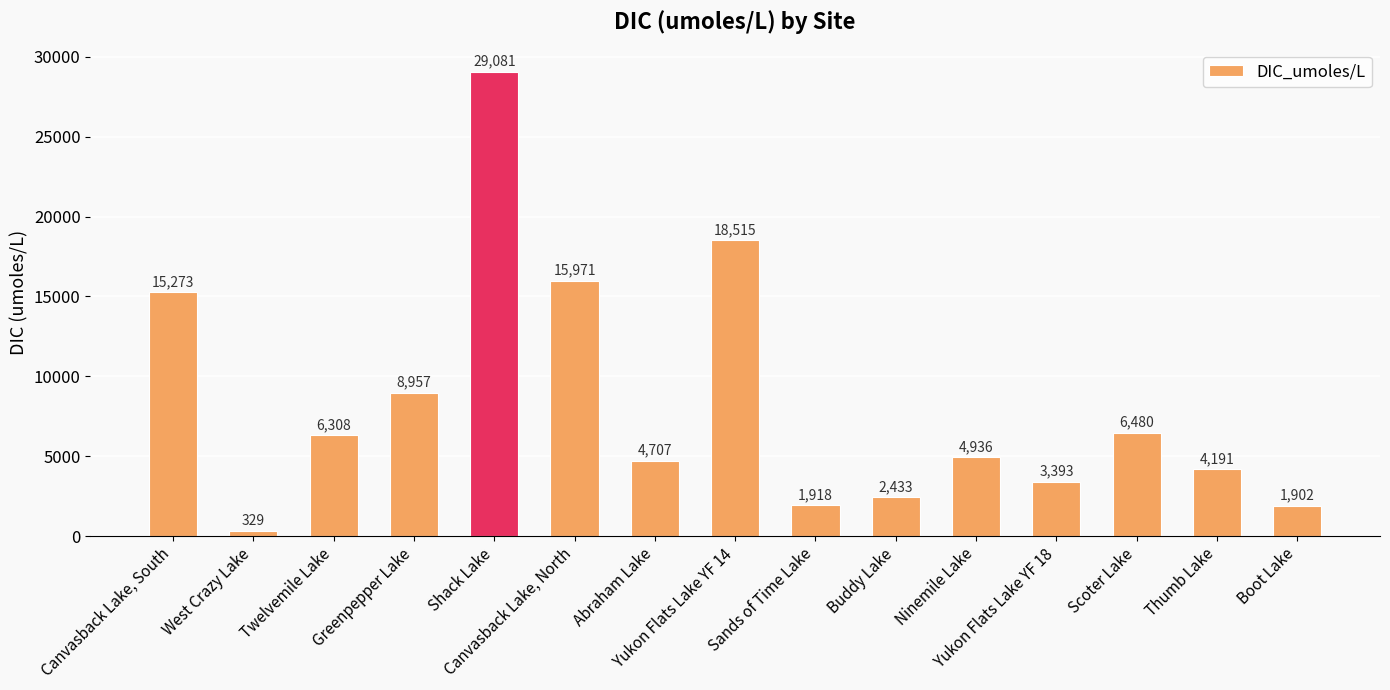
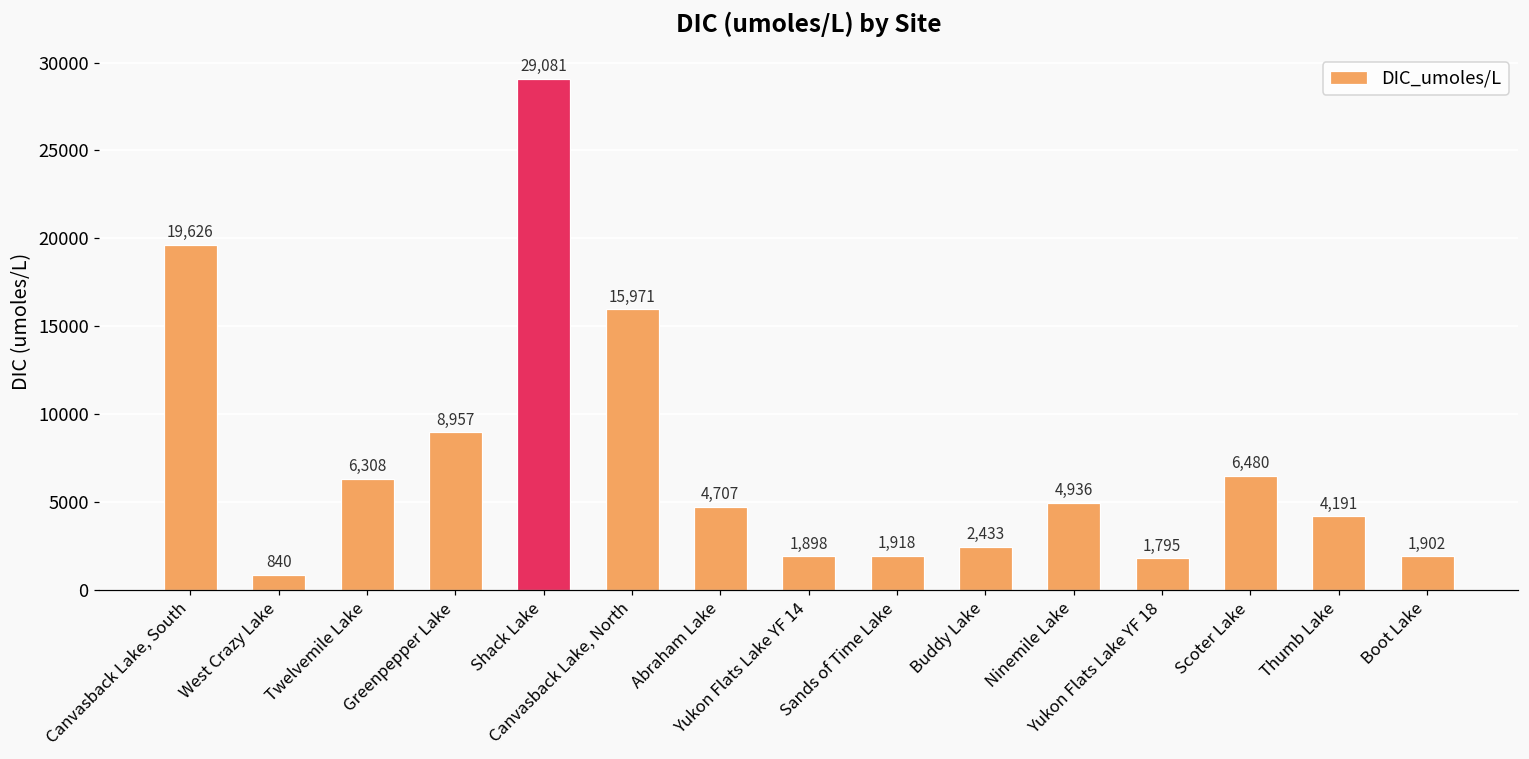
Canvasback Lake, South: 15,273 -> 19,626
West Crazy Lake: 329 -> 840
Yukon Flats Lake YF 14: 18,515 -> 1,898
Yukon Flats Lake YF 18: 3,393 -> 1,795
